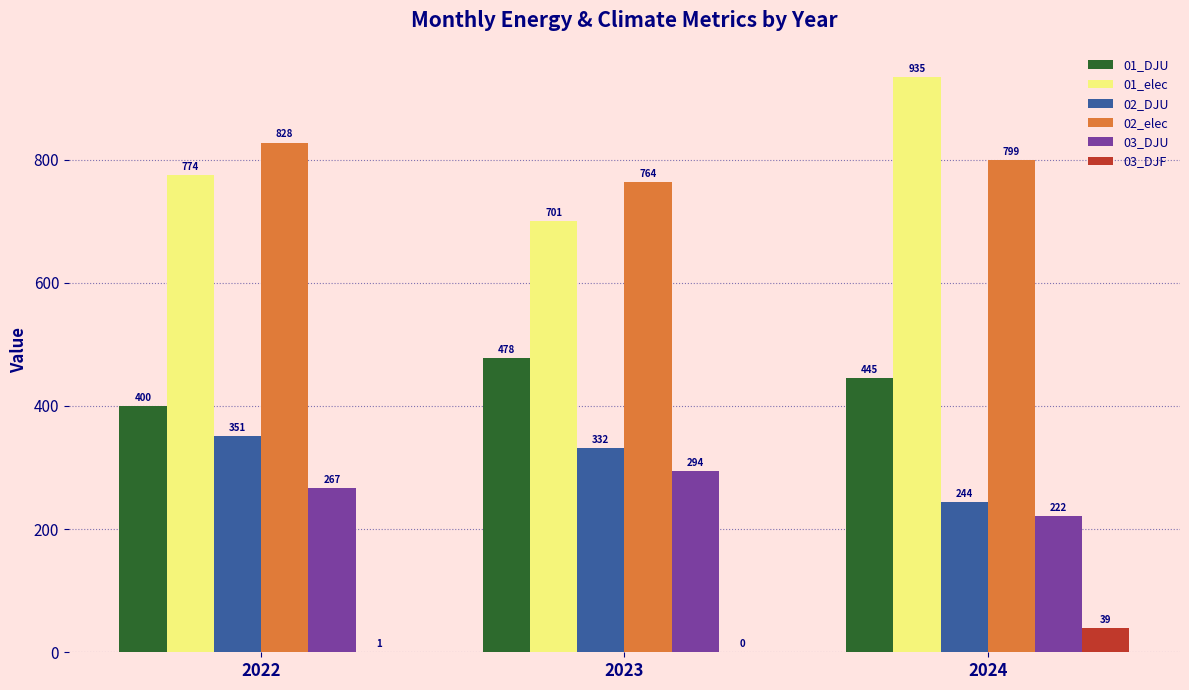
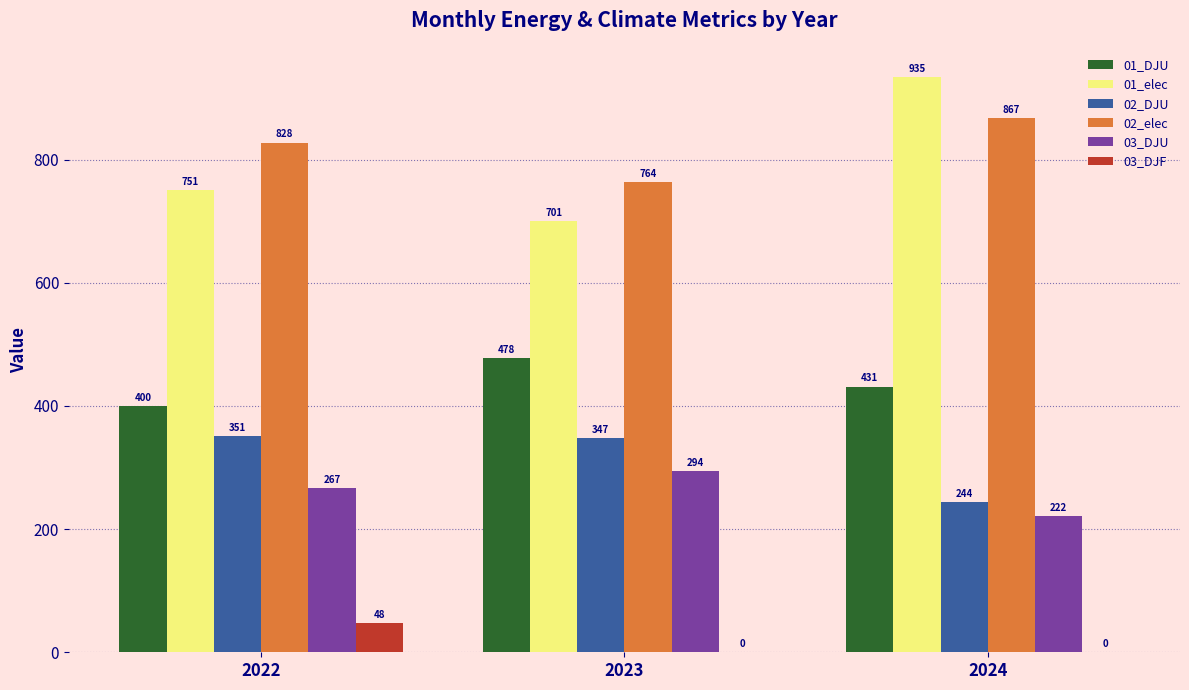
01_elec, 2022: 774 -> 751
03_DJF, 2022: 1 -> 48
02_DJU, 2023: 332 -> 347
01_DJU, 2024: 445 -> 431
02_elec, 2024: 799 -> 867
03_DJF, 2024: 39 -> 0
